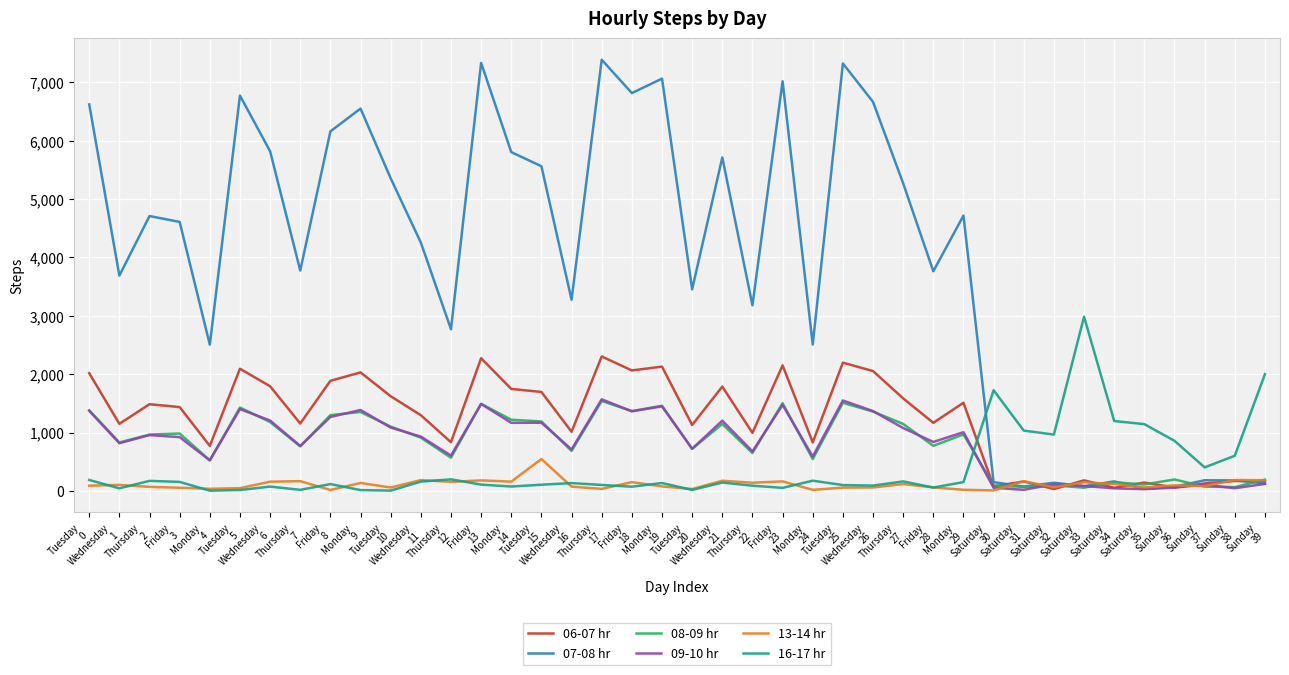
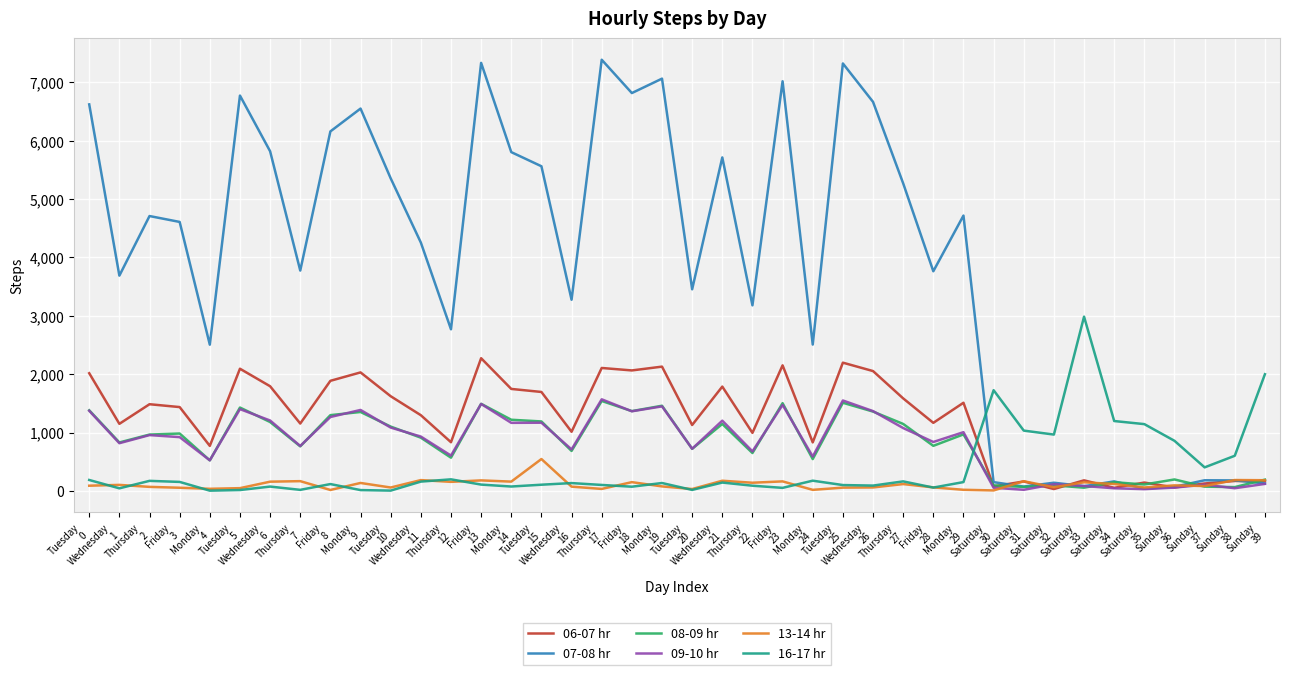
06-07 hr, Thursday 17: 2,300 -> 2,100
